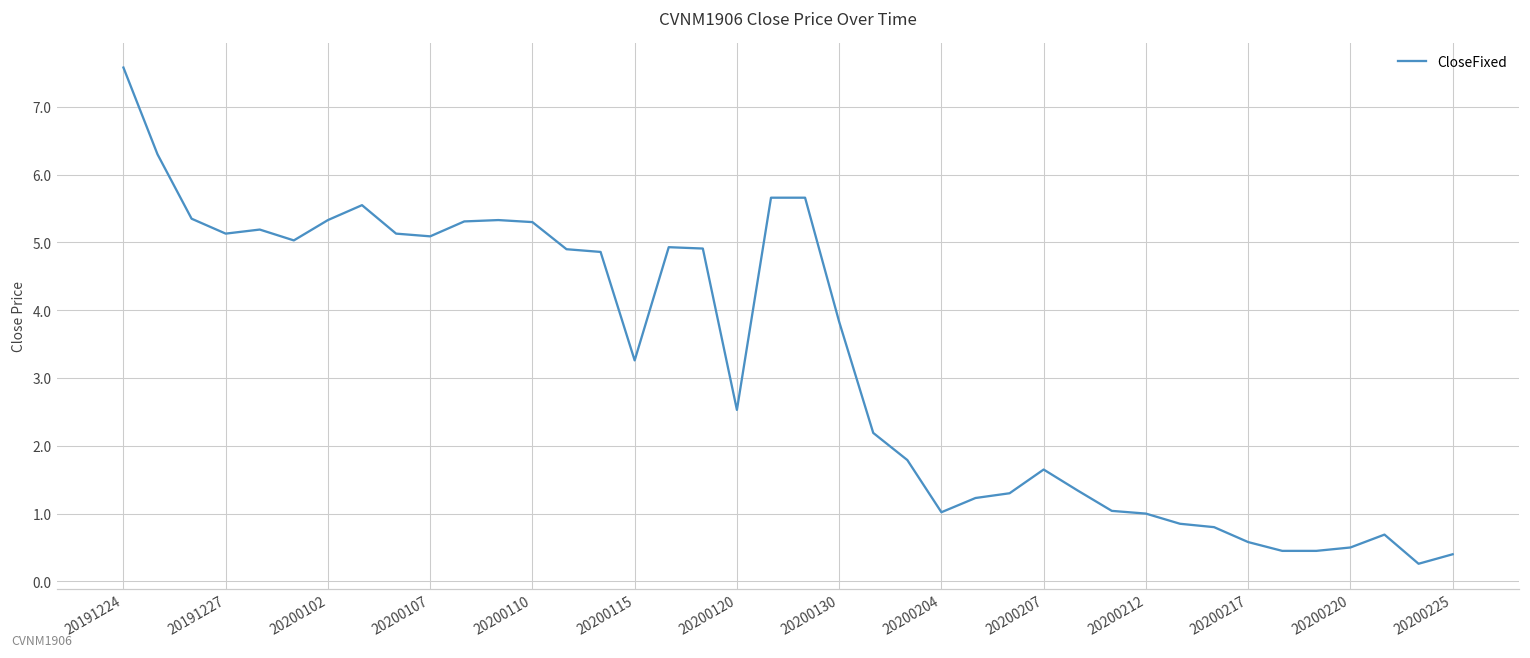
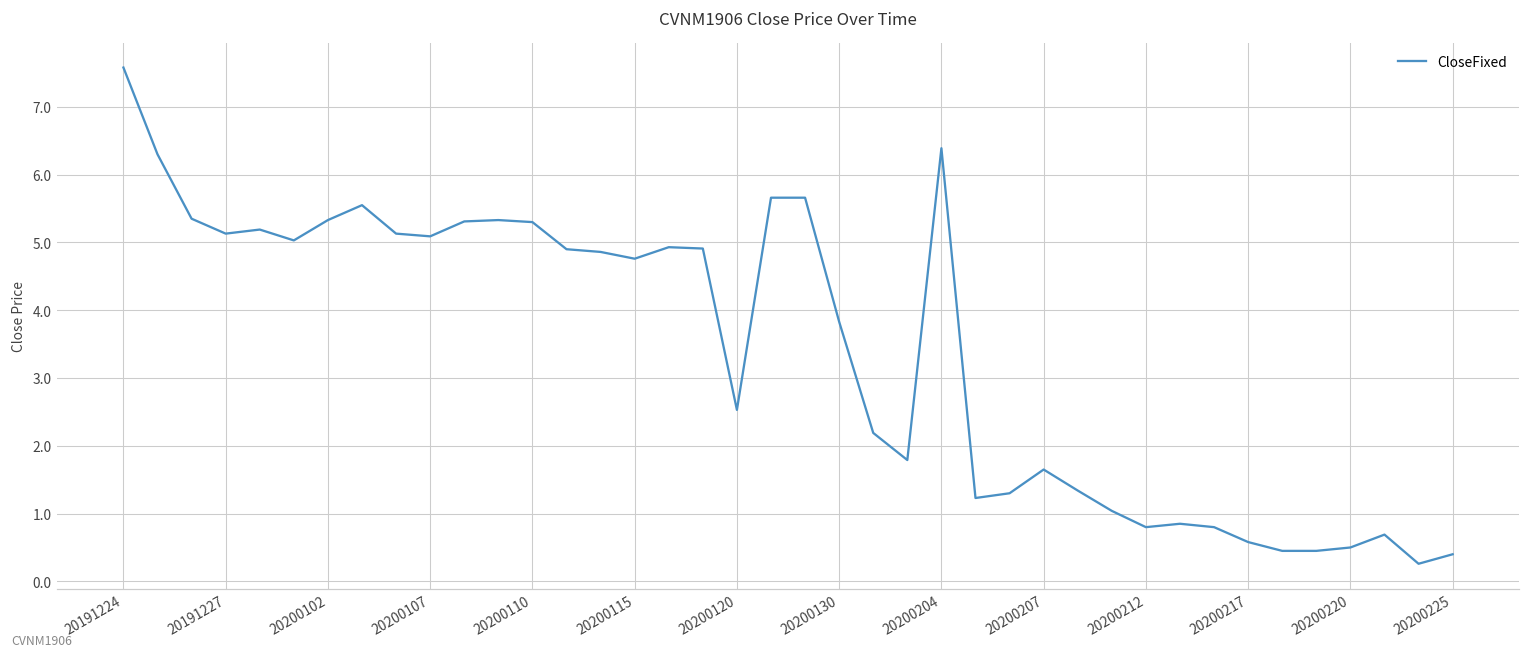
20200115: 3.3 -> 4.8
20200204: 1.0 -> 6.4
20200212: 1.0 -> 0.8
